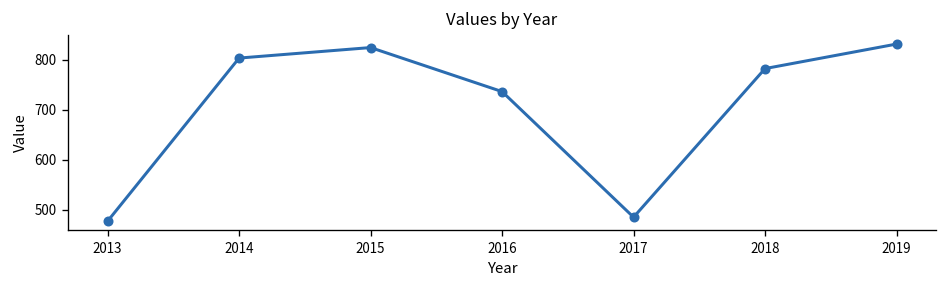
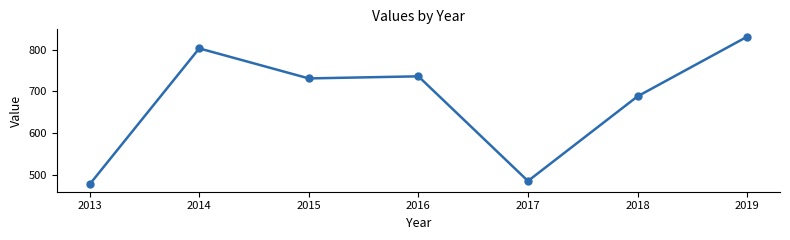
2015: 820 -> 730
2018: 780 -> 690
